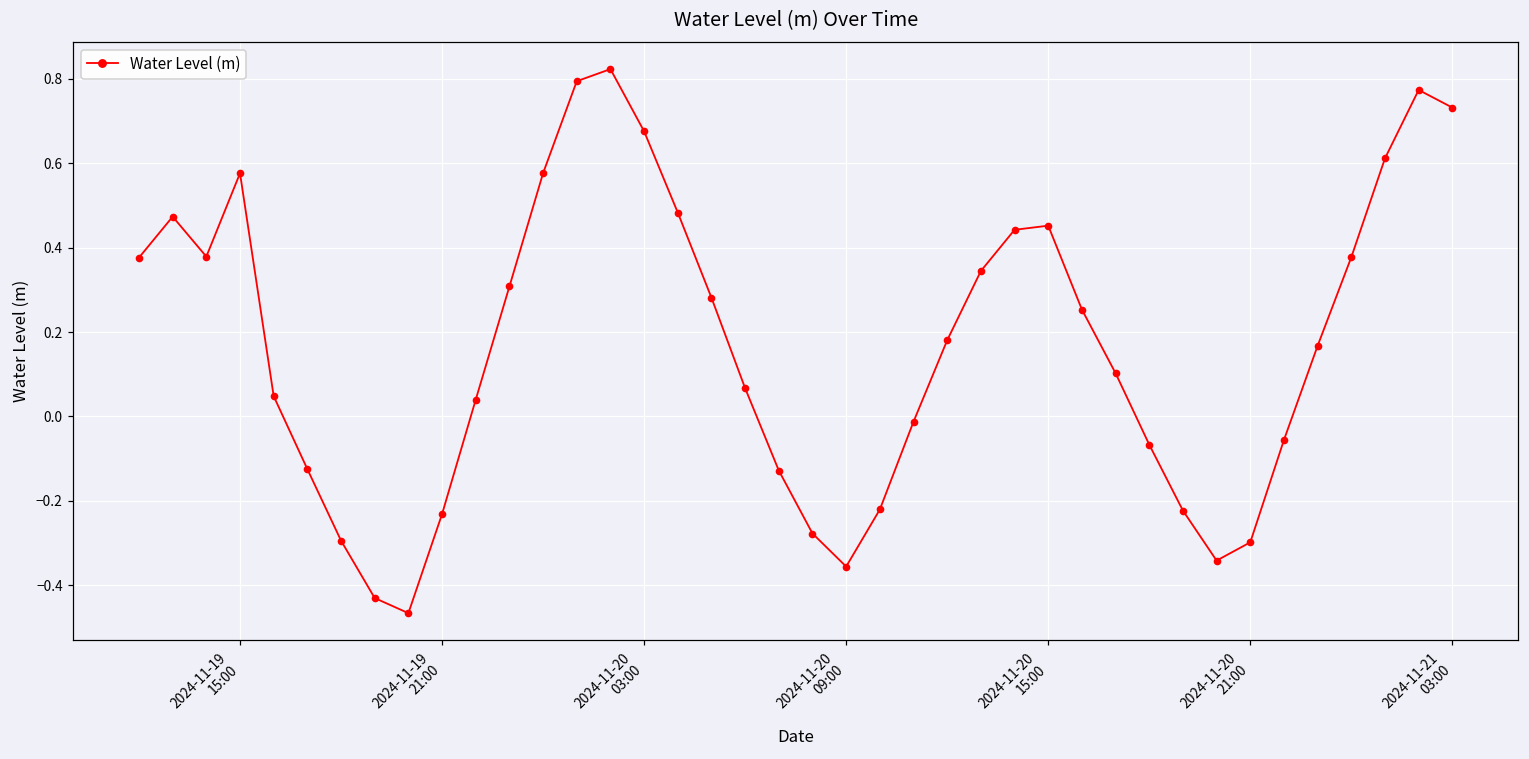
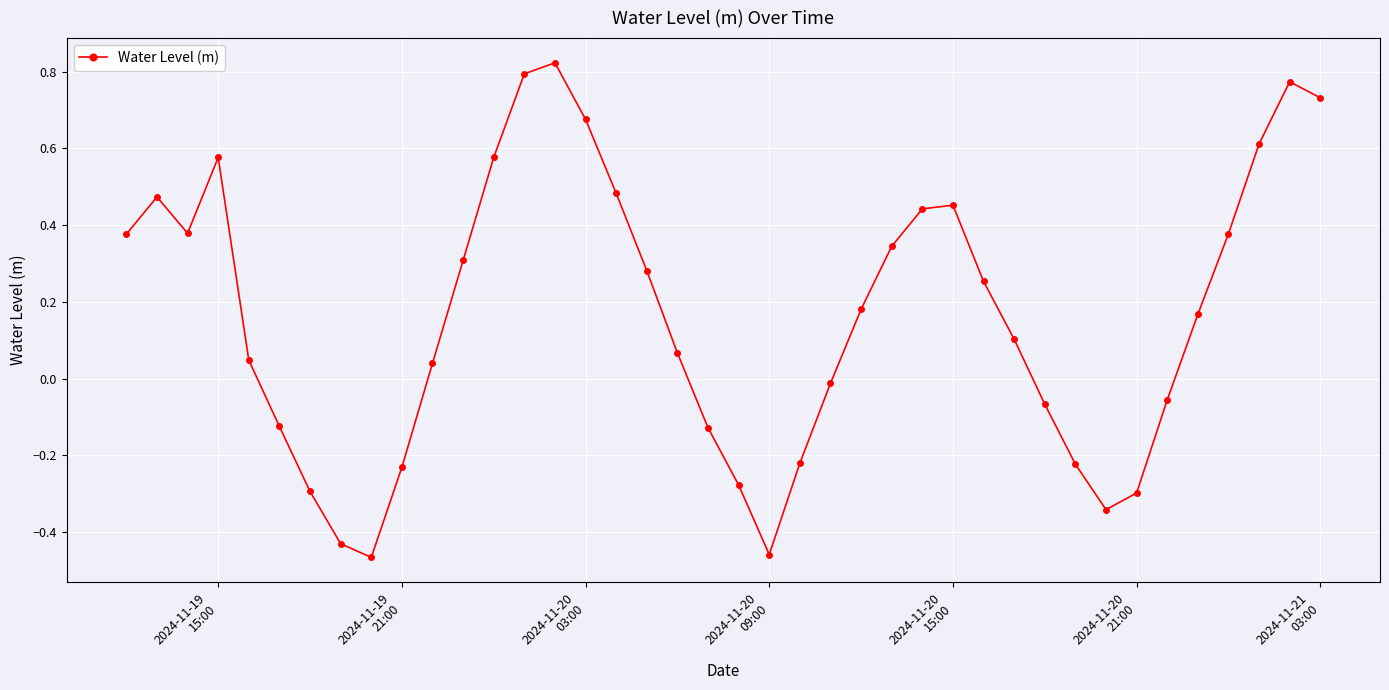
2024-11-20 09:00: -0.36 -> -0.46
